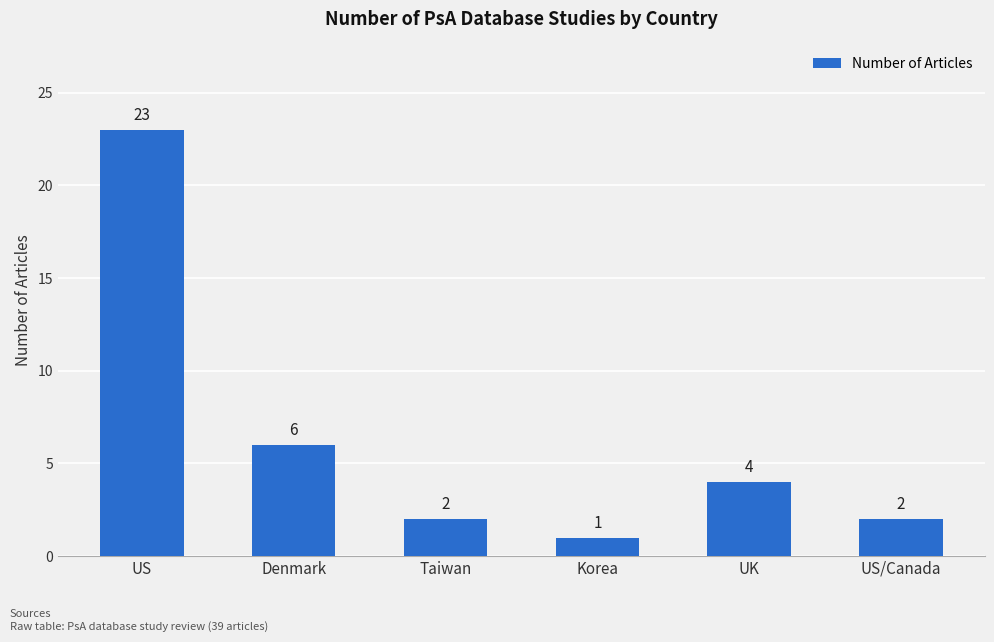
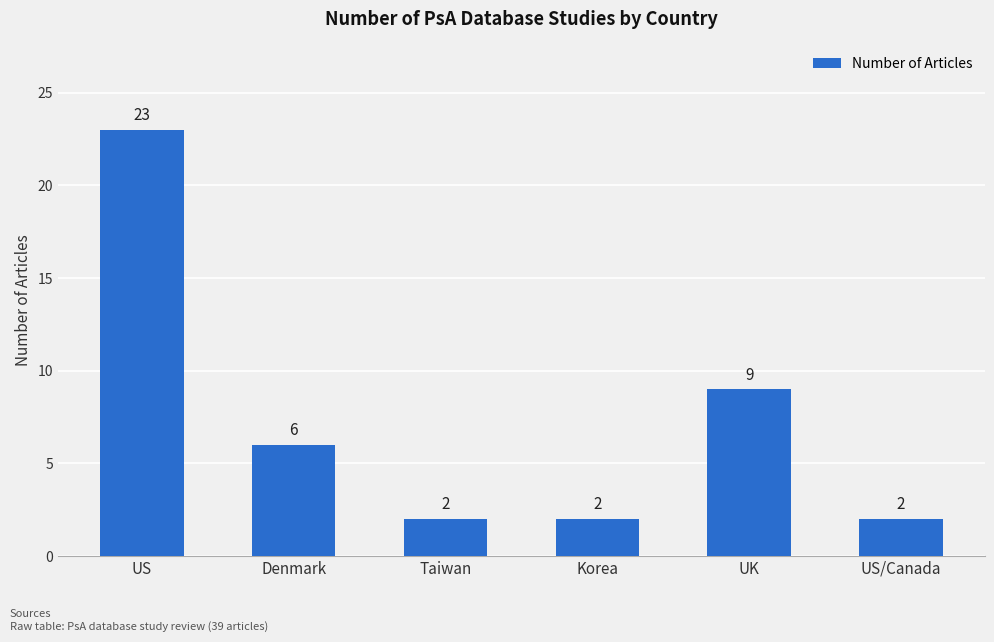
Korea: 1 -> 2
UK: 4 -> 9
